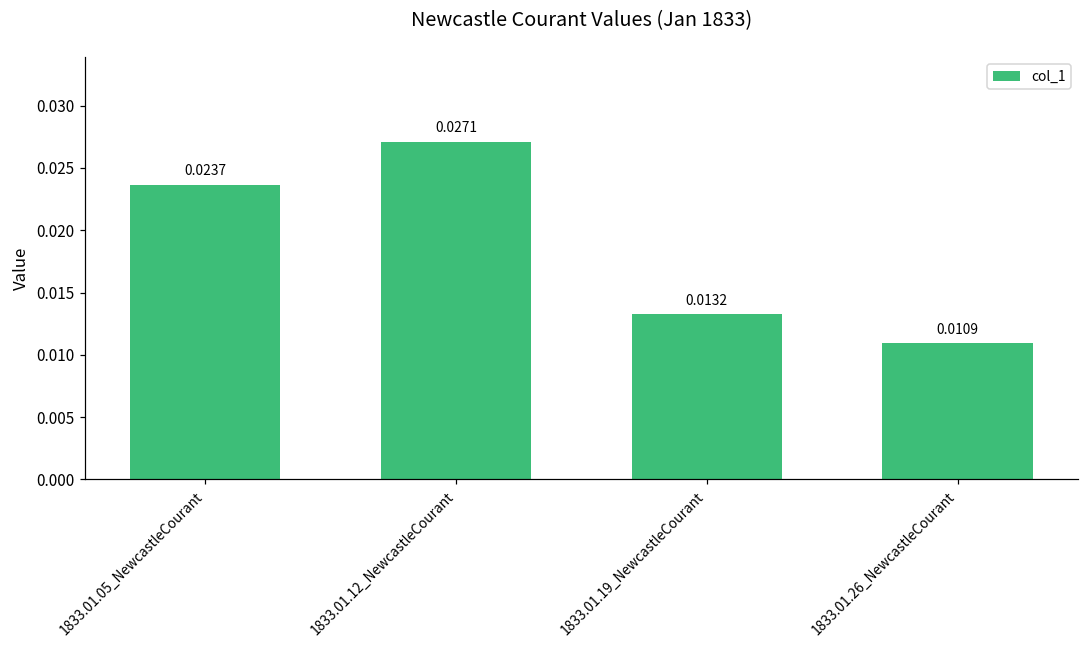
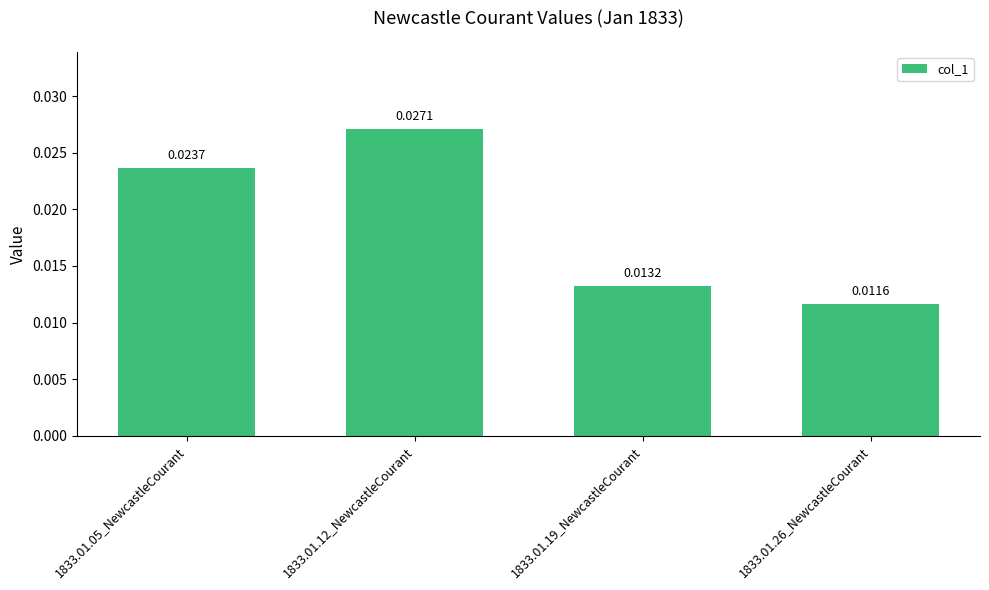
1833.01.26_NewcastleCourant: 0.0109 -> 0.0116
